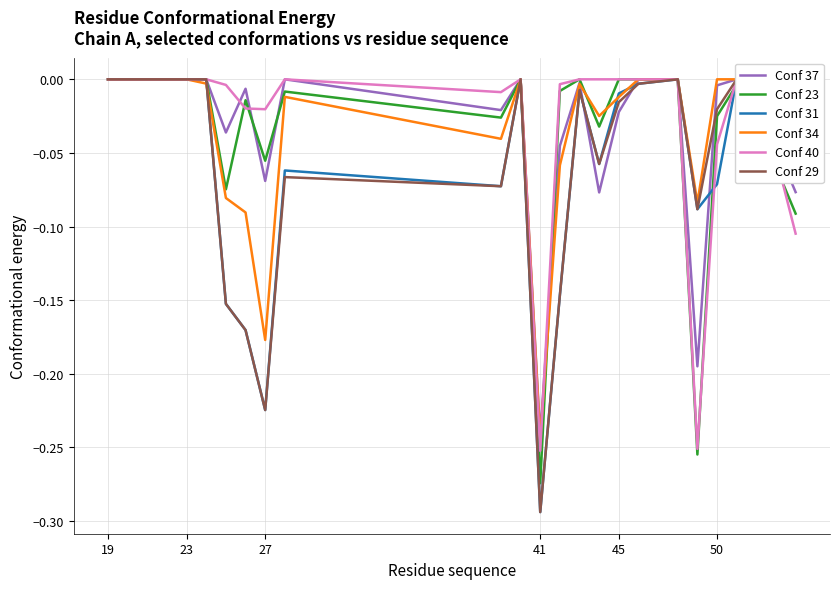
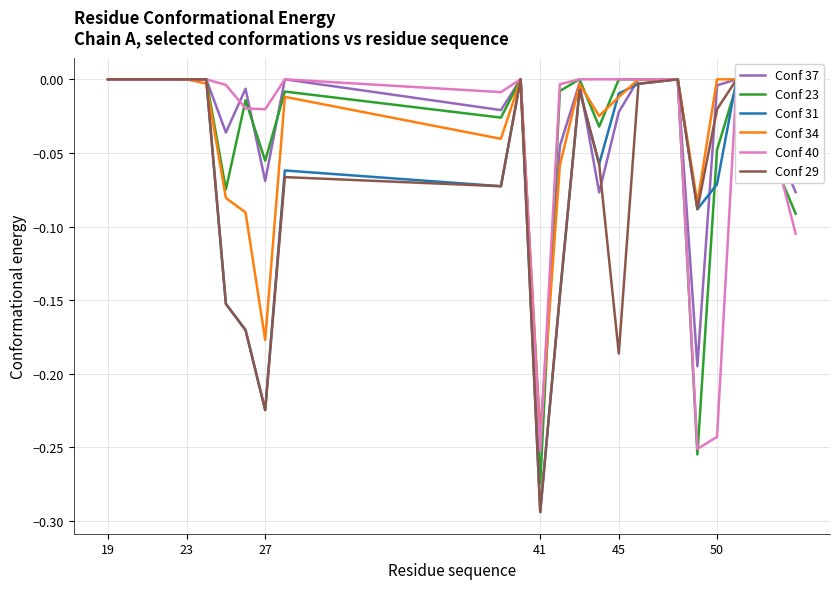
Conf 29, 45: -0.016 -> -0.186
Conf 23, 50: -0.025 -> -0.048
Conf 40, 50: -0.044 -> -0.243
